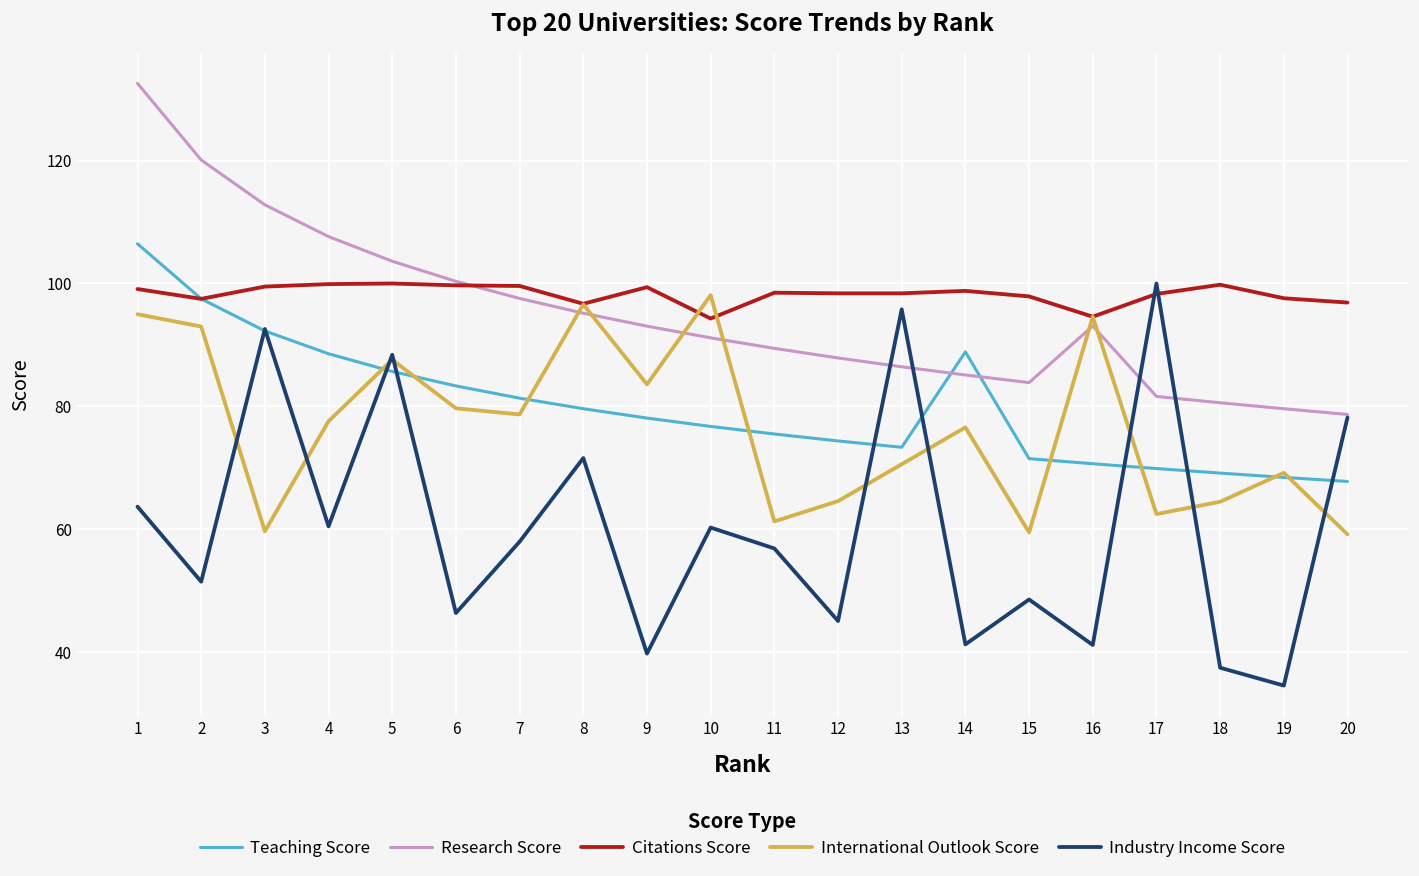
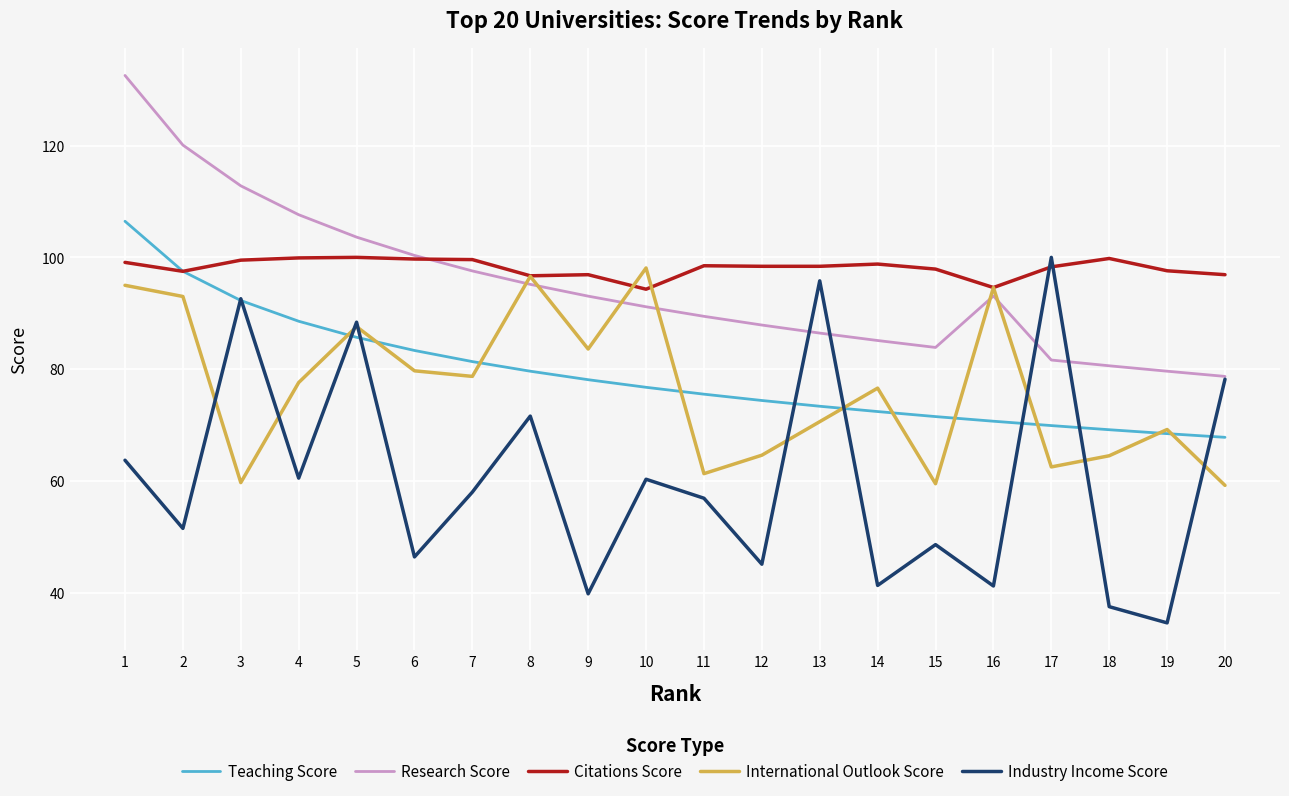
Citations Score, 9: 99 -> 97
Teaching Score, 14: 89 -> 72
